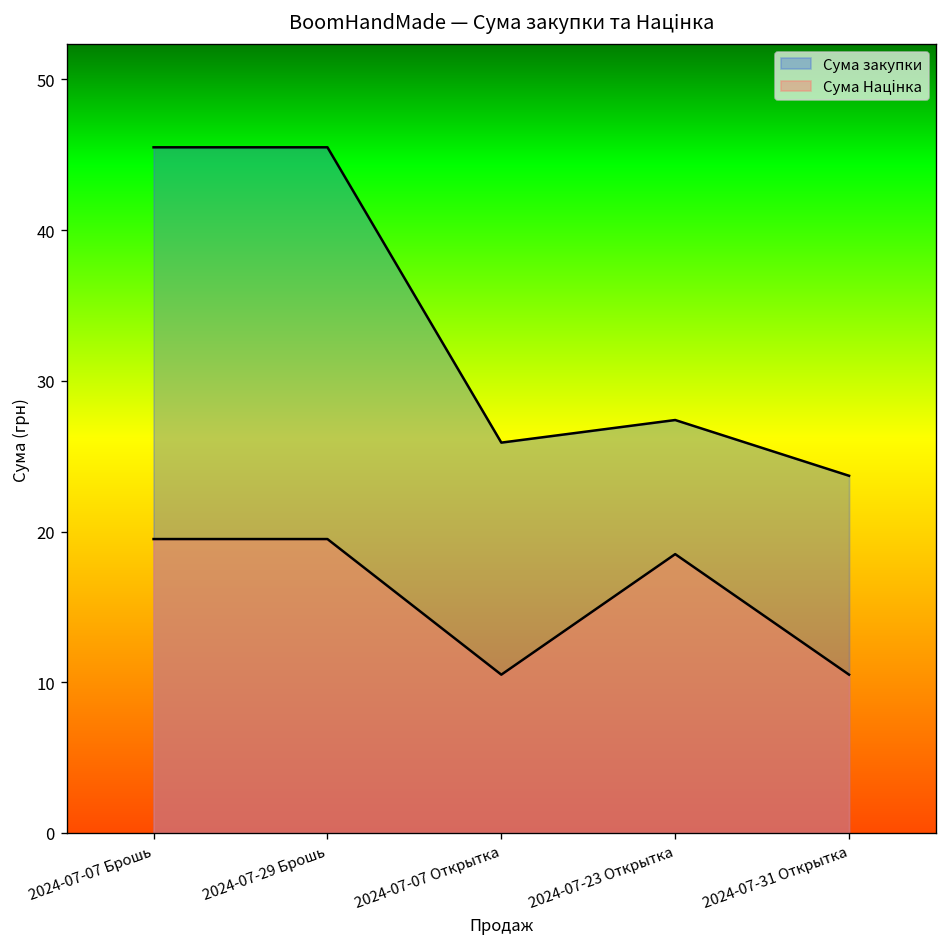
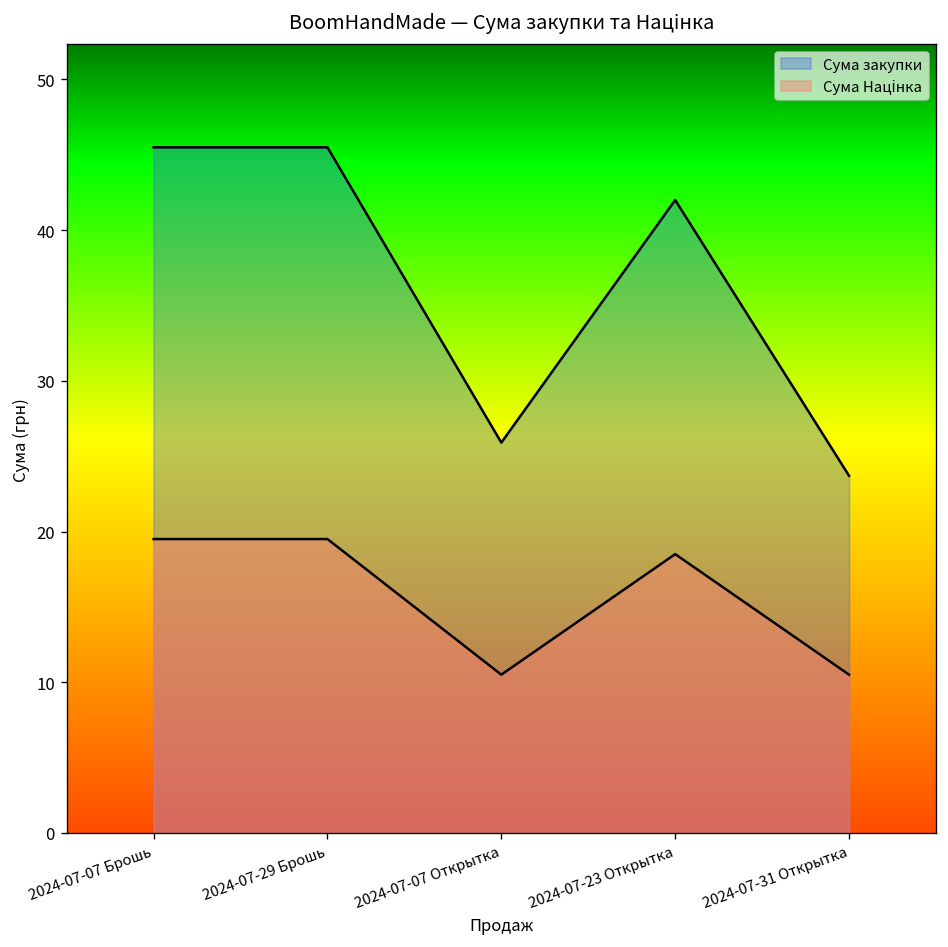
Сума закупки, 2024-07-23 Открытка: 27.4 -> 42.0
